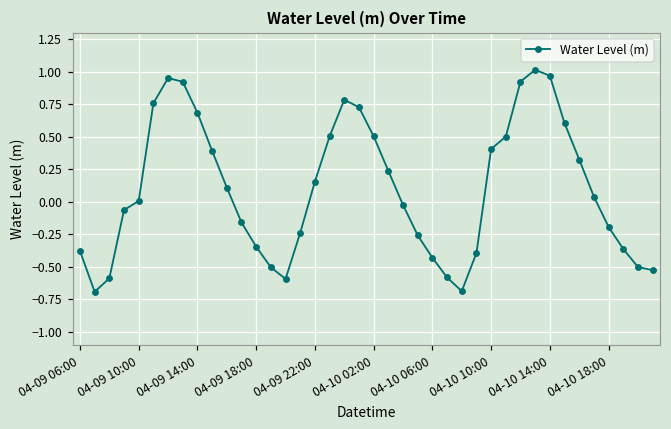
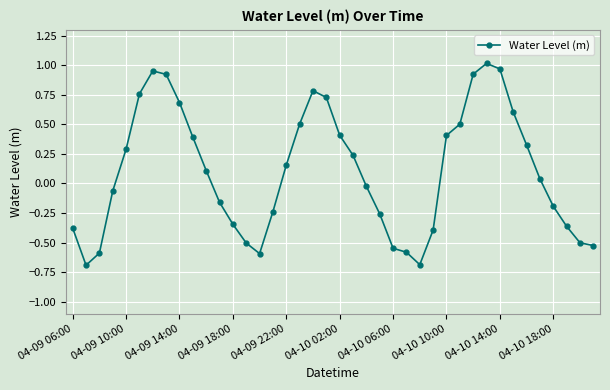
04-09 10:00: 0.01 -> 0.29
04-10 02:00: 0.50 -> 0.41
04-10 06:00: -0.43 -> -0.55
